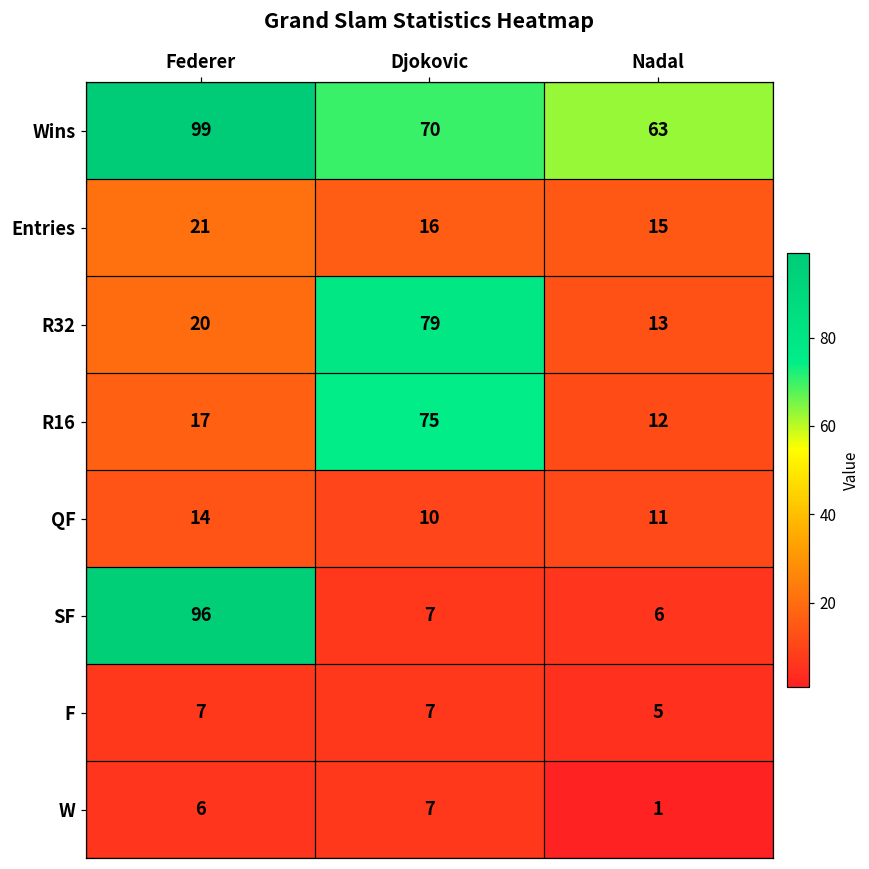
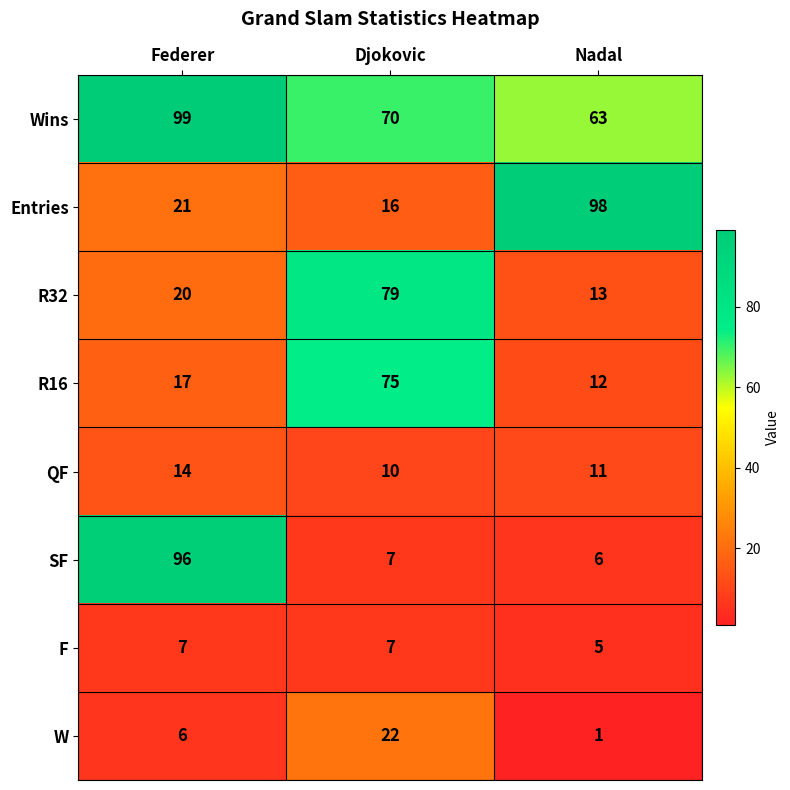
Entries, Nadal: 15 -> 98
W, Djokovic: 7 -> 22
